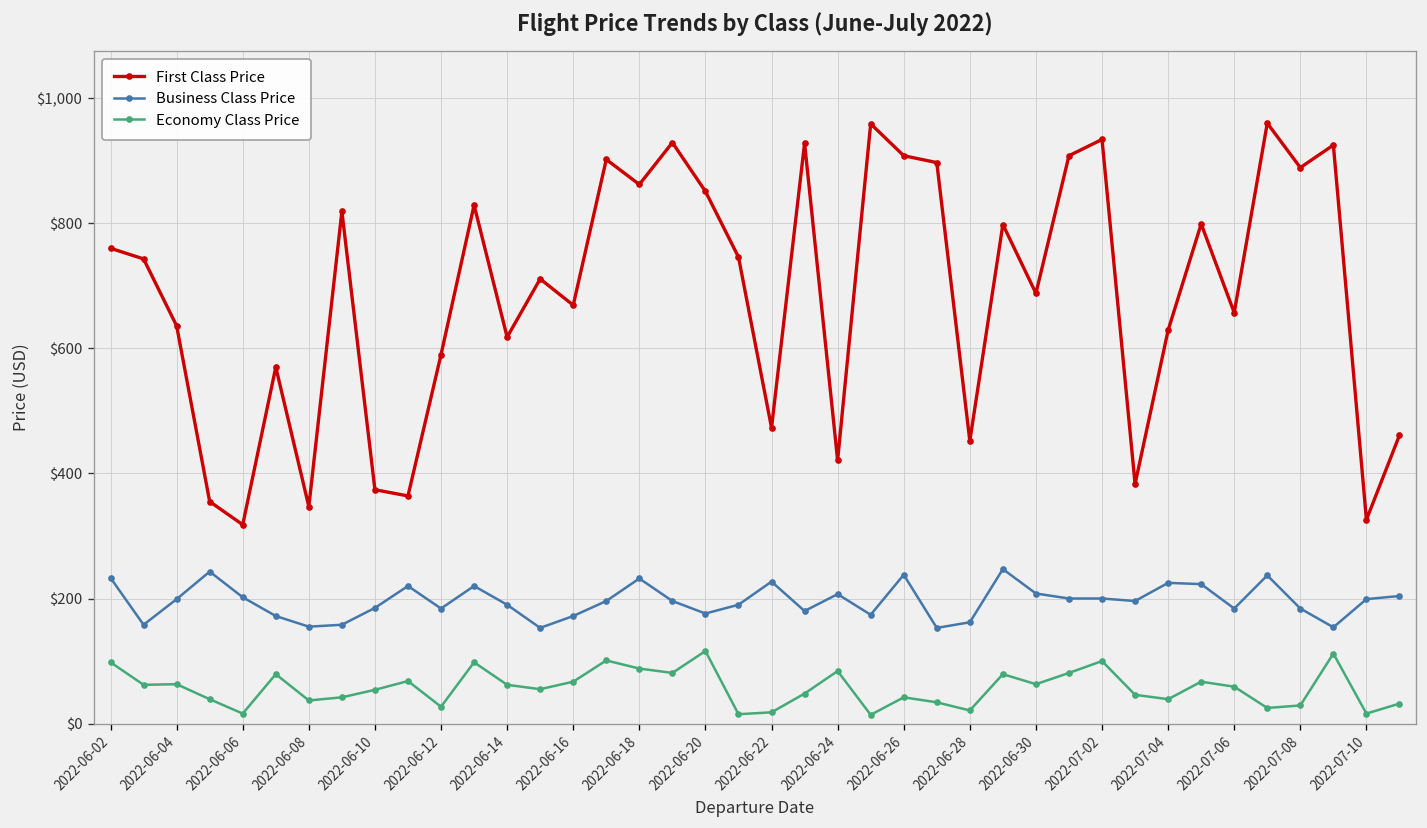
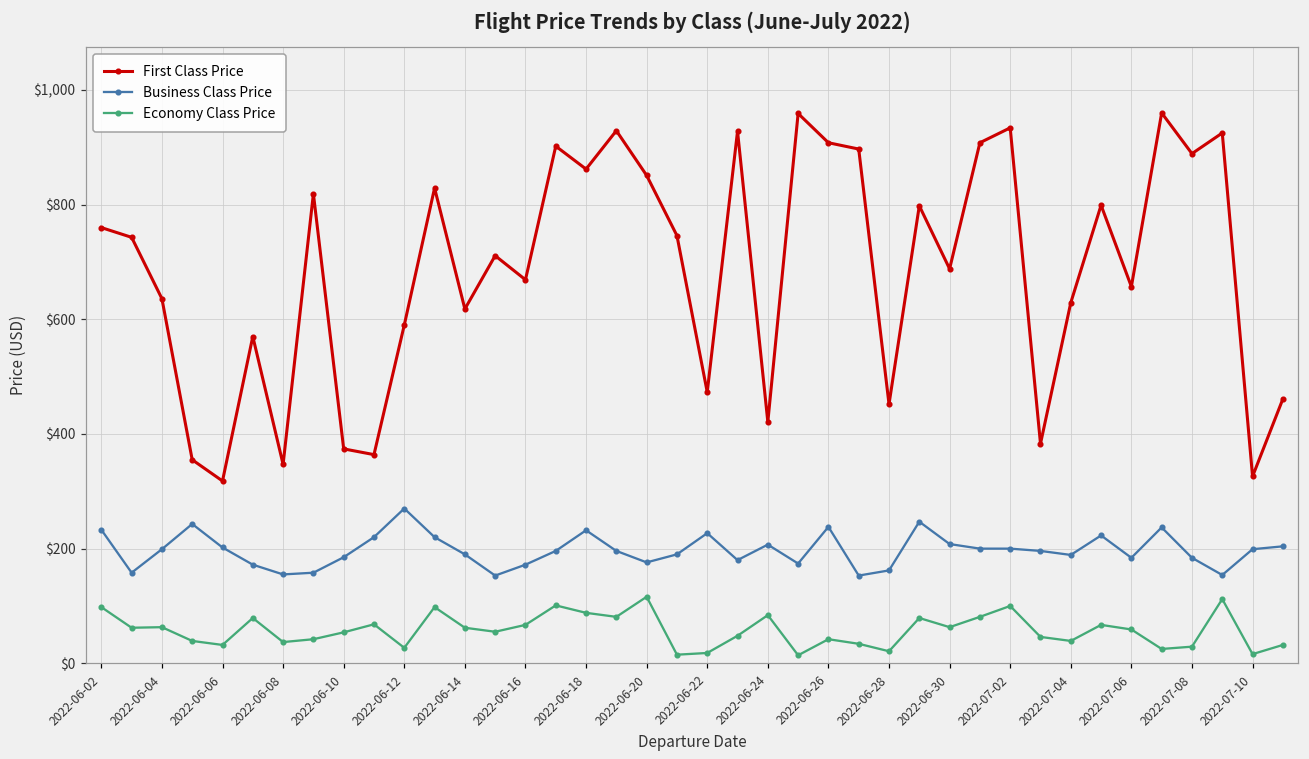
Economy Class Price, 2022-06-06: $20 -> $30
Business Class Price, 2022-06-12: $180 -> $270
Business Class Price, 2022-07-04: $230 -> $190
